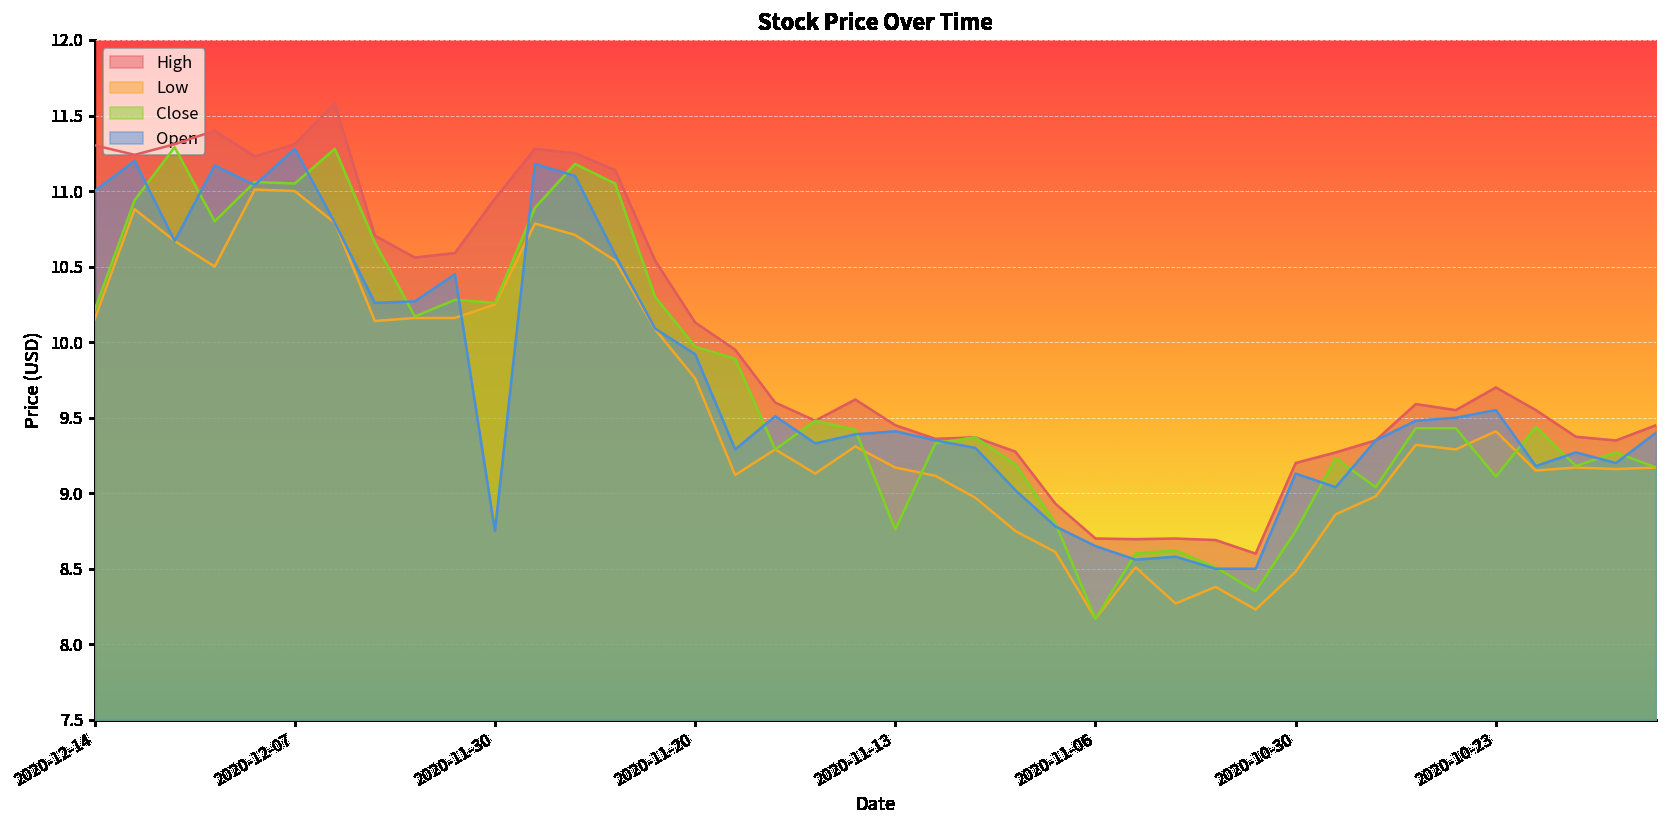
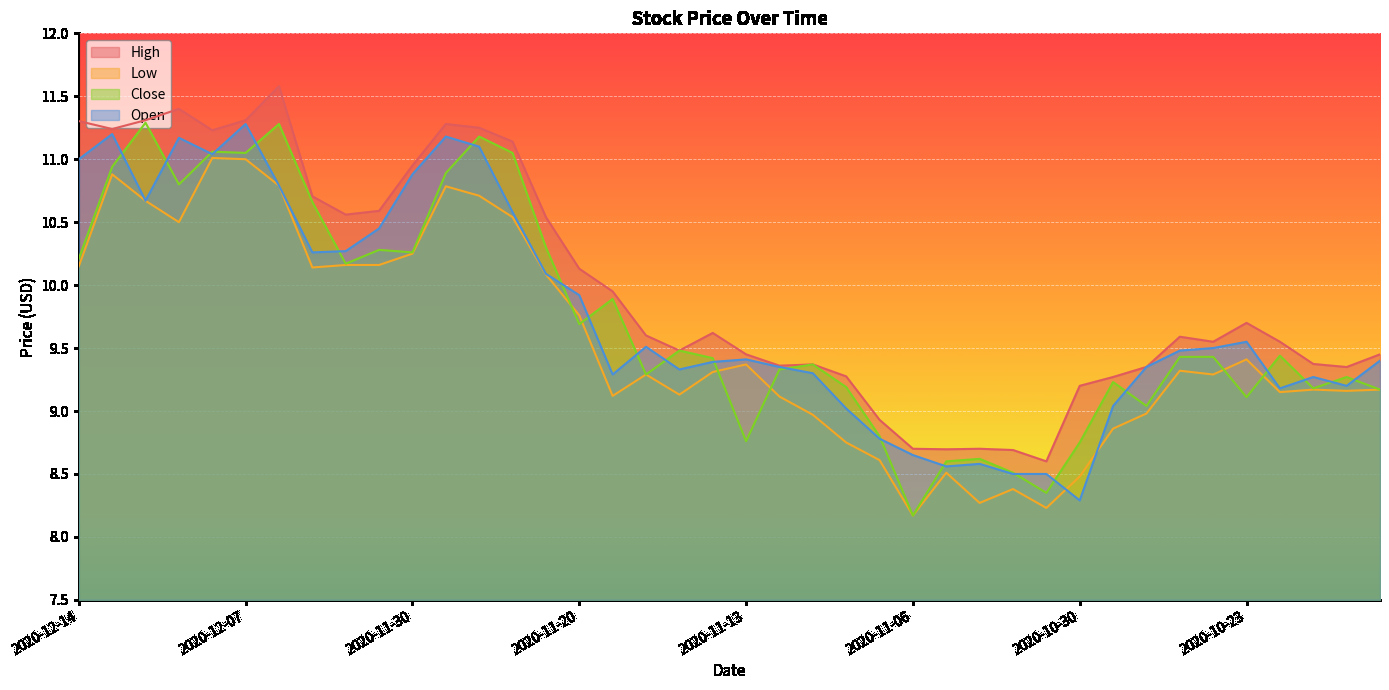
Open, 2020-11-30: 8.75 -> 10.88
Close, 2020-11-20: 9.97 -> 9.69
Low, 2020-11-13: 9.17 -> 9.37
Open, 2020-10-30: 9.13 -> 8.29
